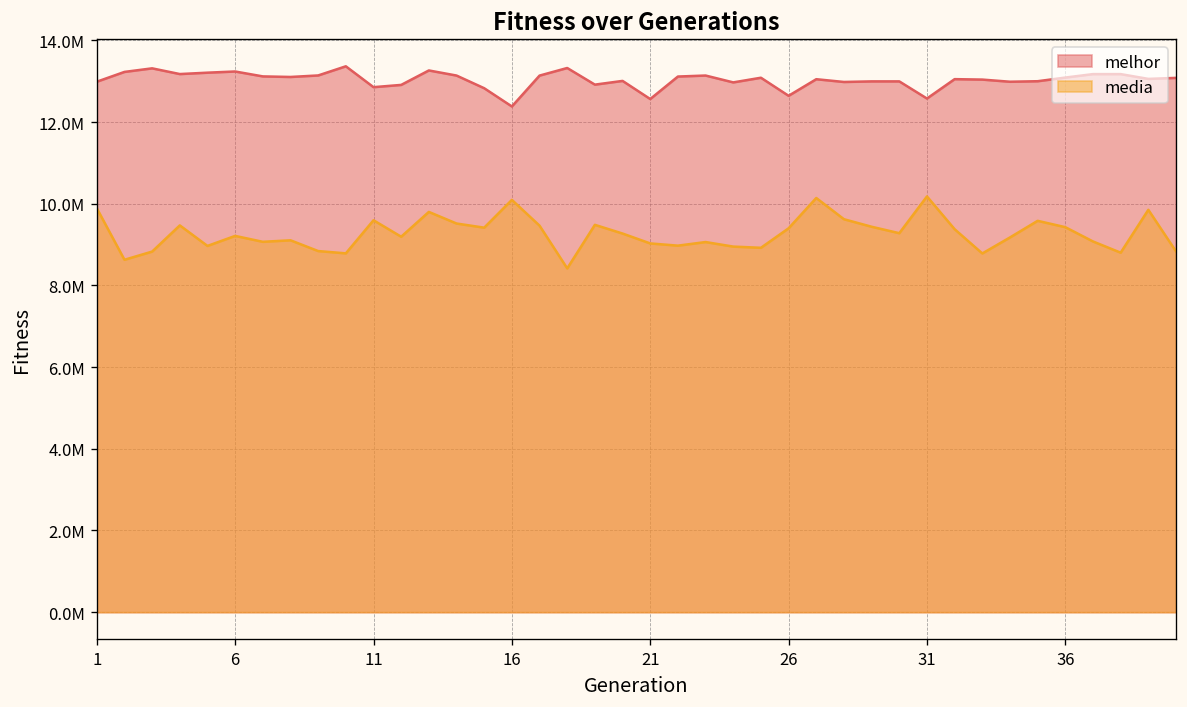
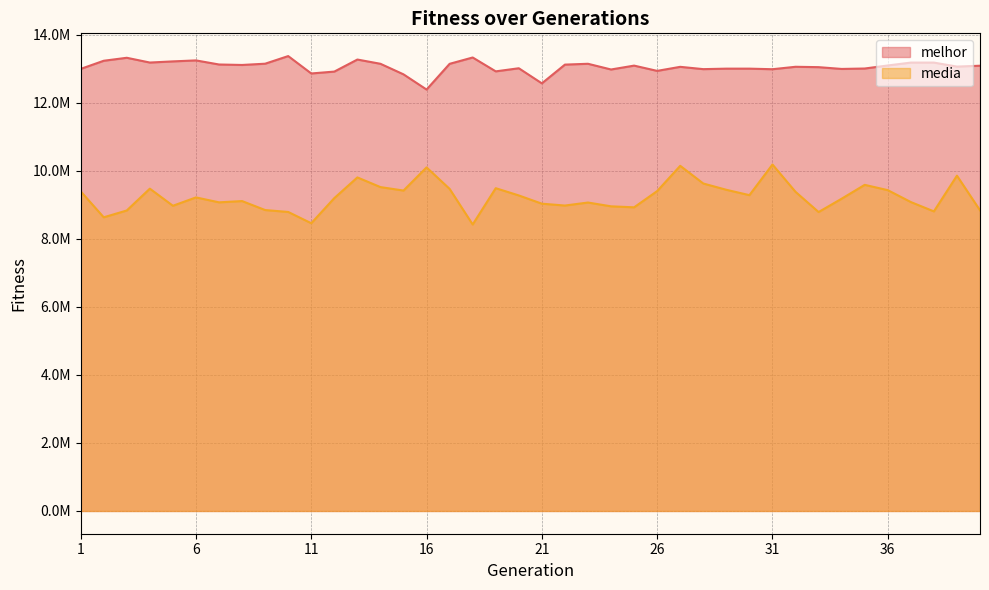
media, 1: 9900000 -> 9400000
media, 11: 9600000 -> 8500000
melhor, 26: 12600000 -> 12900000
melhor, 31: 12600000 -> 13000000
